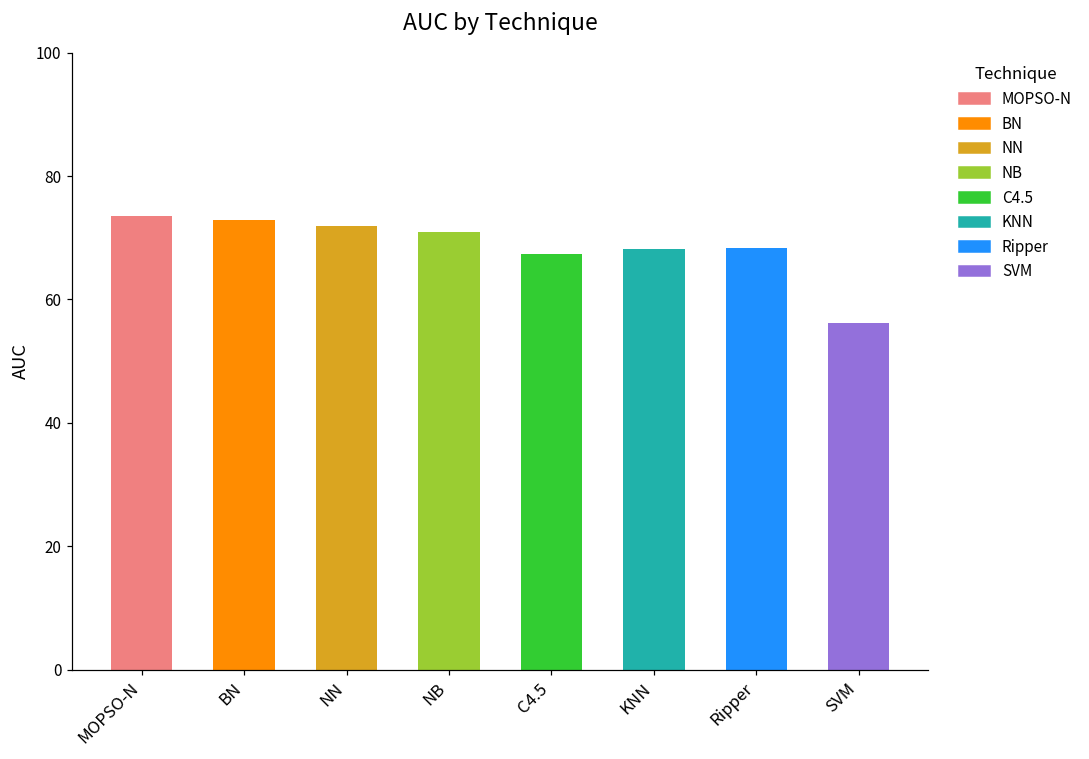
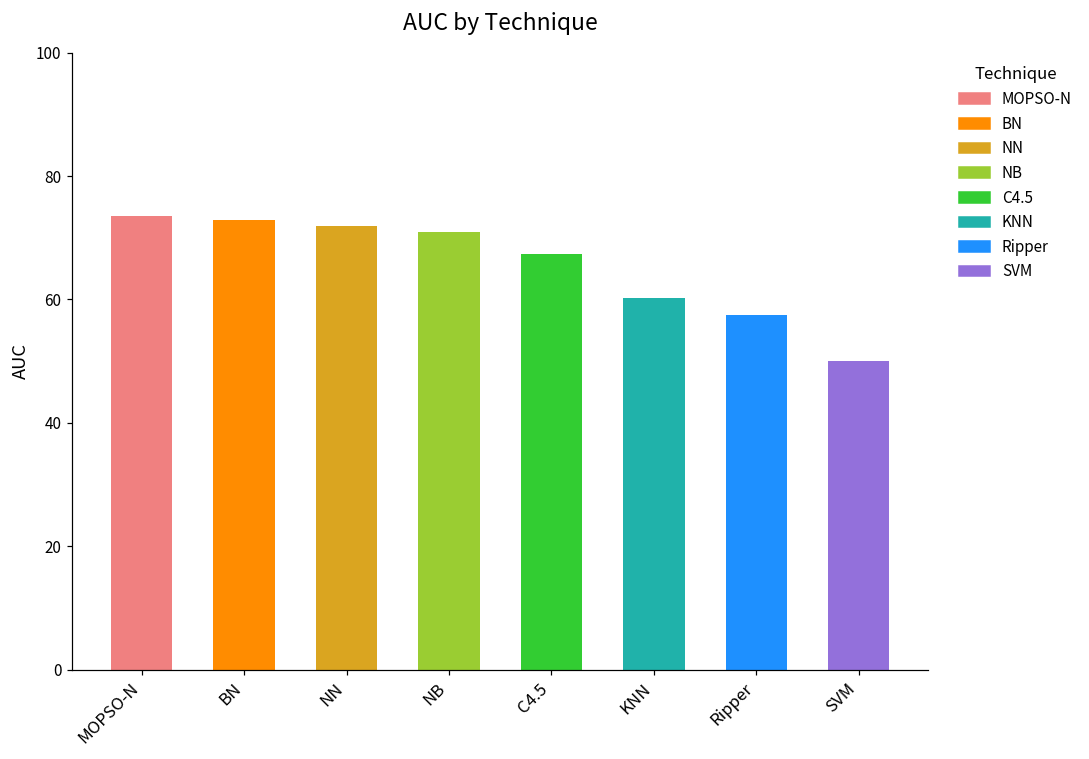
KNN: 68 -> 60
Ripper: 68 -> 57
SVM: 56 -> 50
